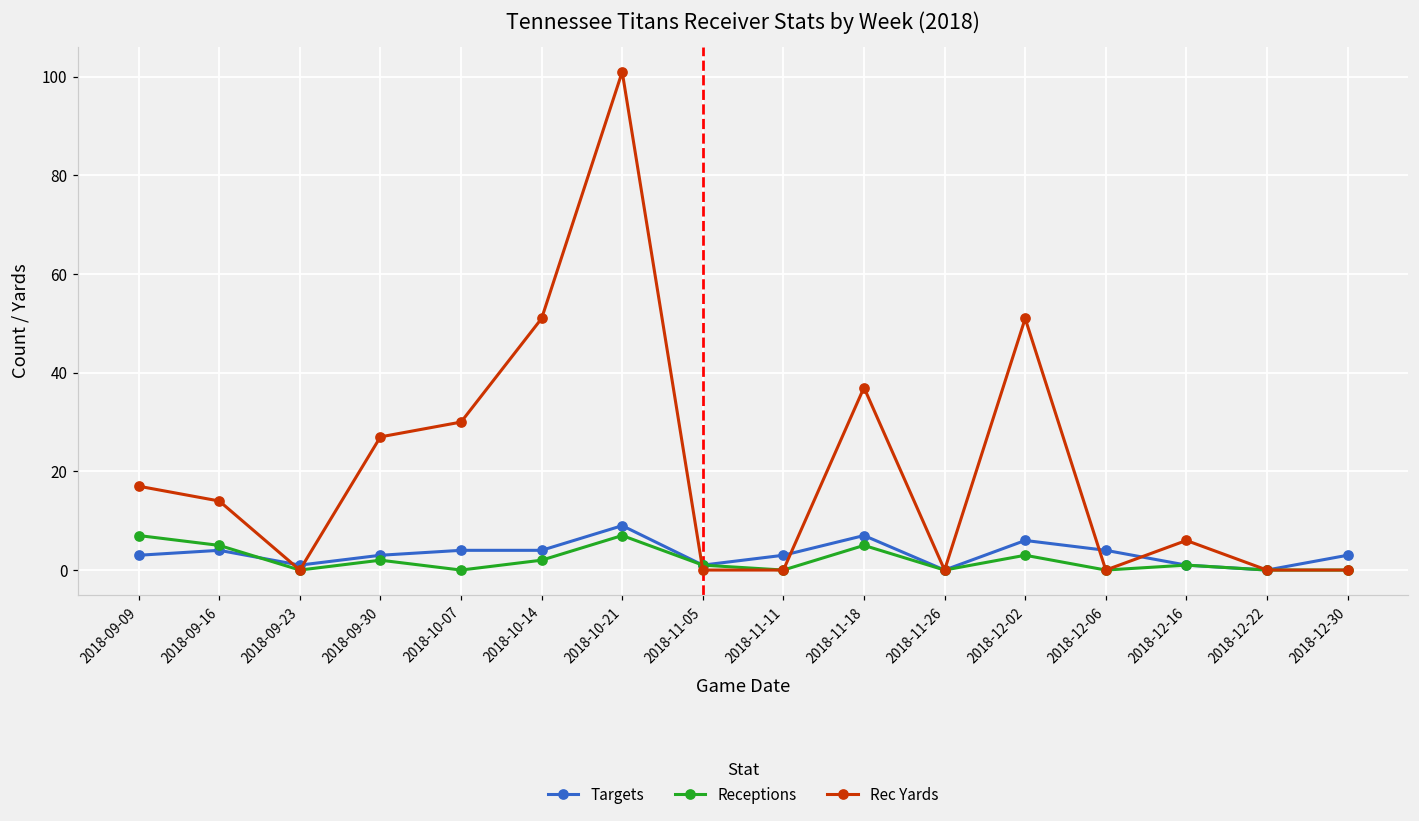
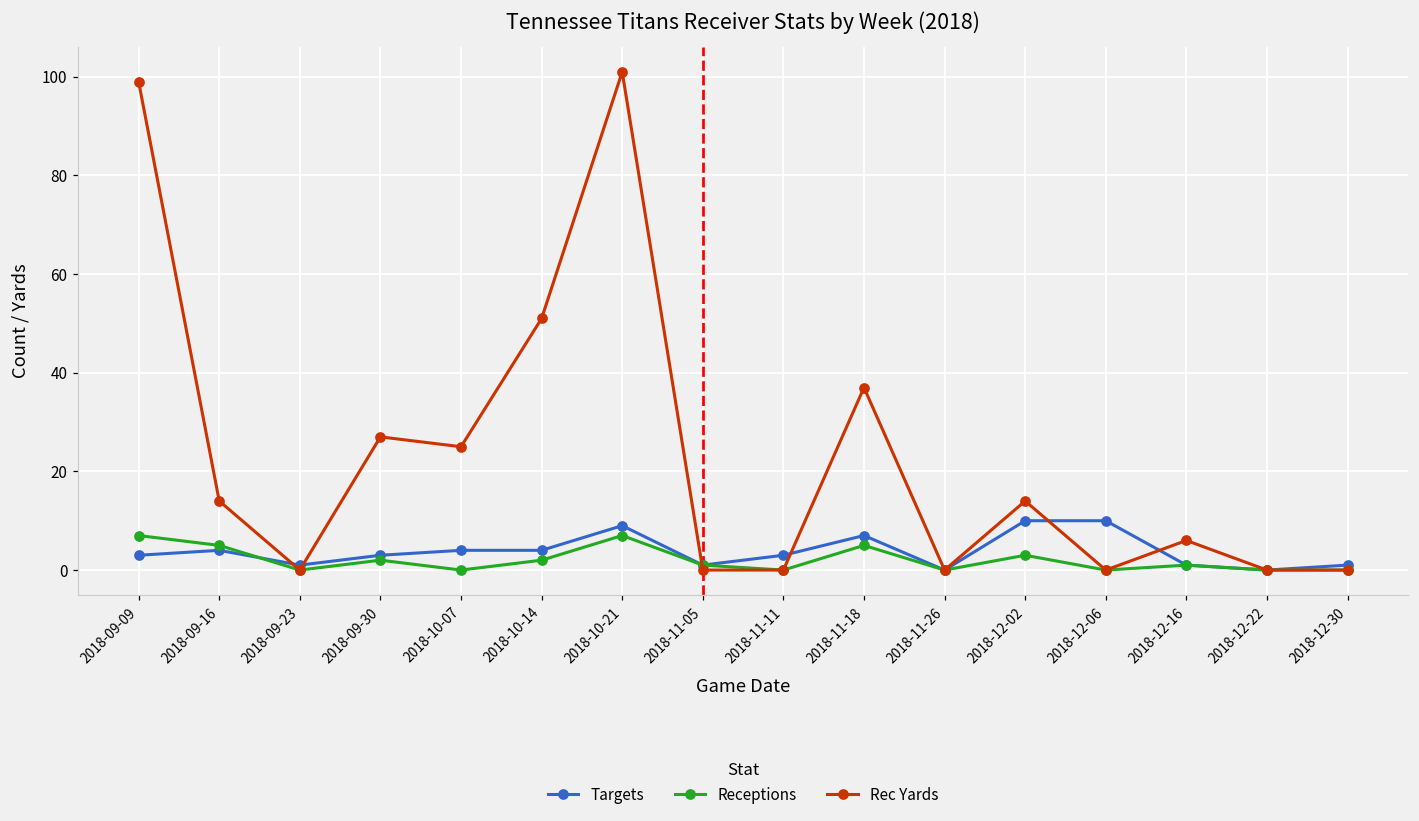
Rec Yards, 2018-09-09: 17 -> 99
Rec Yards, 2018-10-07: 30 -> 25
Targets, 2018-12-02: 6 -> 10
Rec Yards, 2018-12-02: 51 -> 14
Targets, 2018-12-06: 4 -> 10
Targets, 2018-12-30: 3 -> 1
